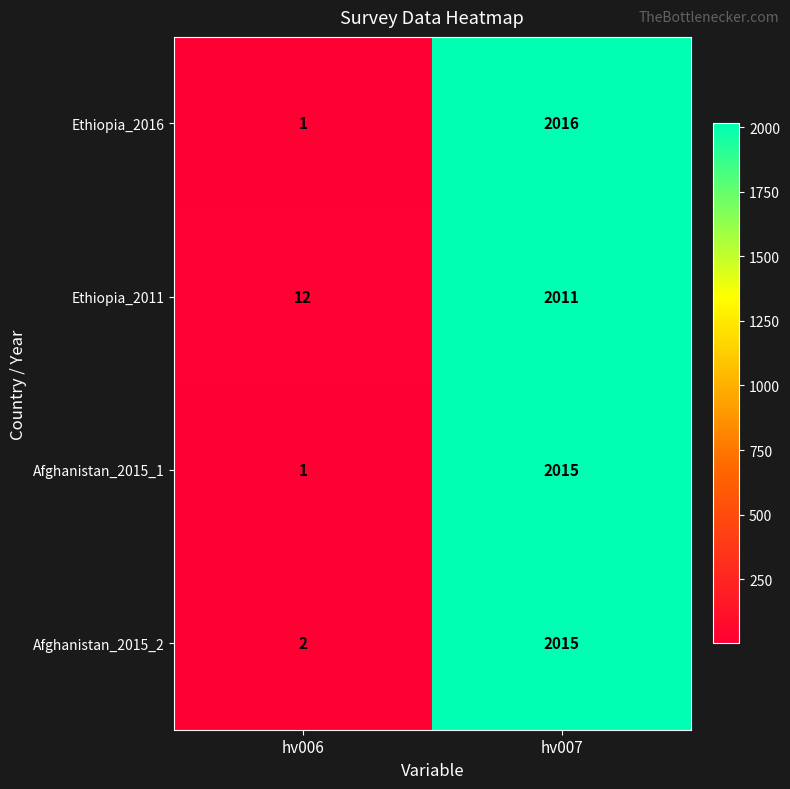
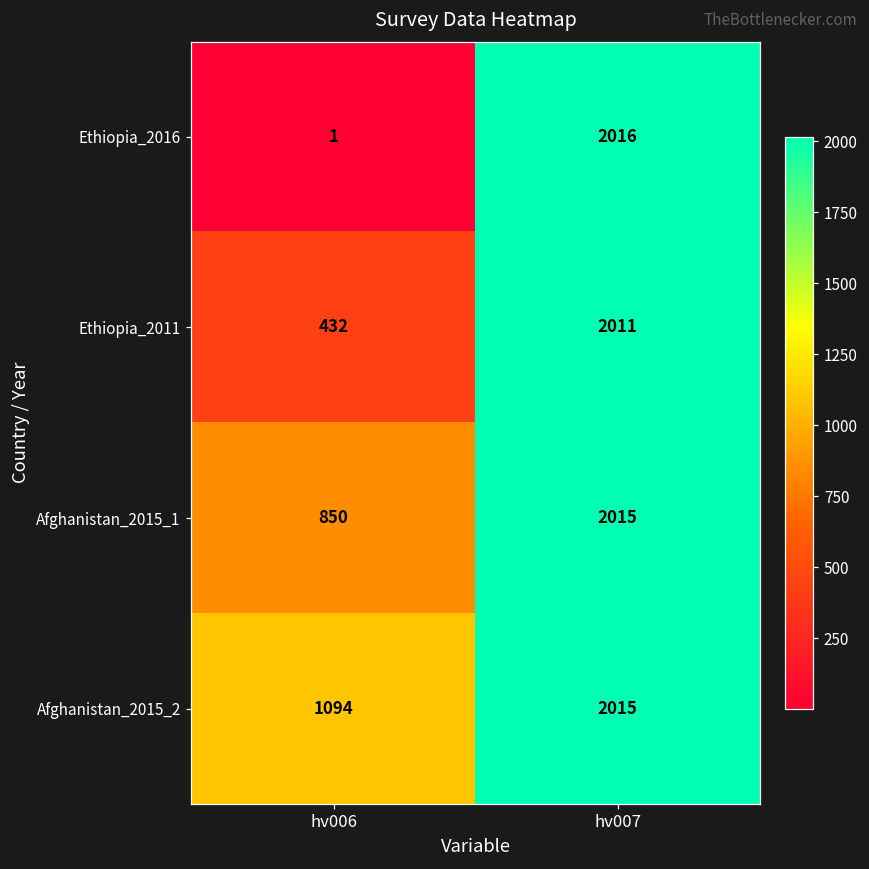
Ethiopia_2011, hv006: 12 -> 432
Afghanistan_2015_1, hv006: 1 -> 850
Afghanistan_2015_2, hv006: 2 -> 1094
